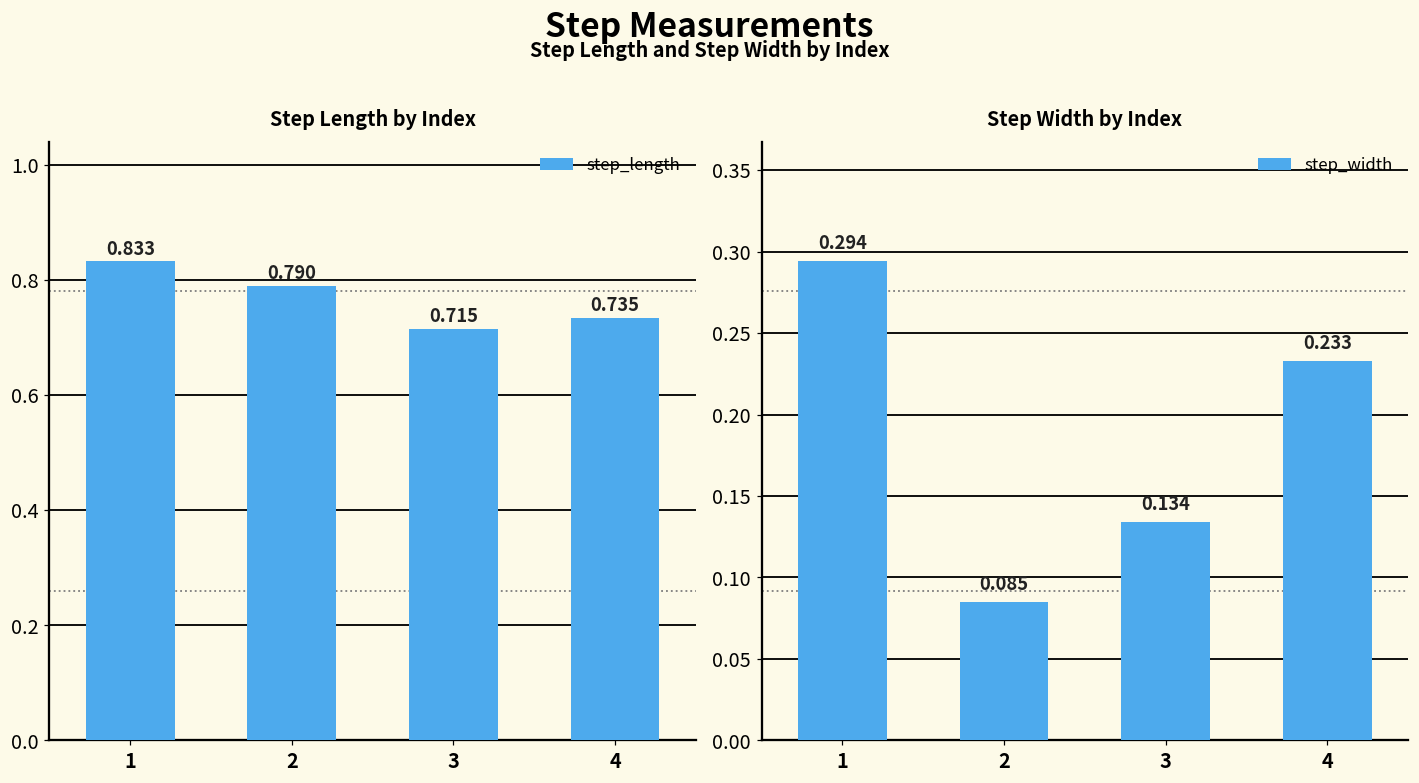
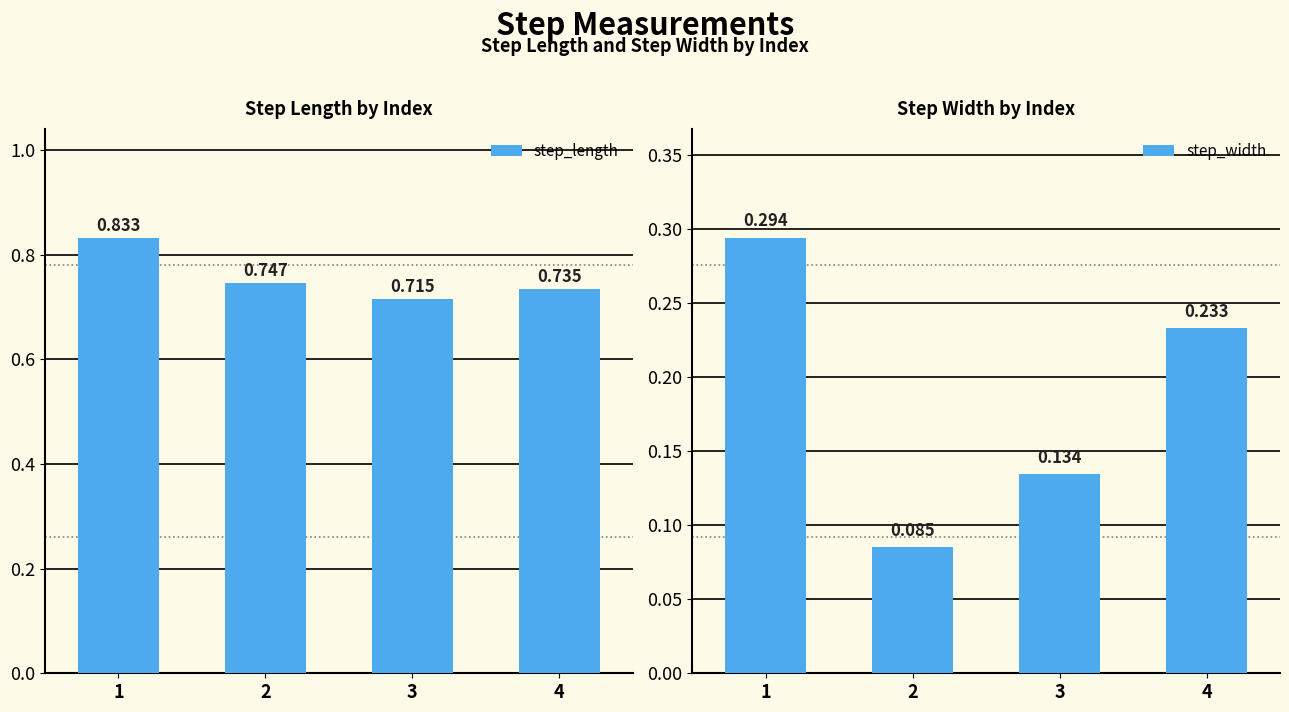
Step Length by Index, 2: 0.790 -> 0.747
